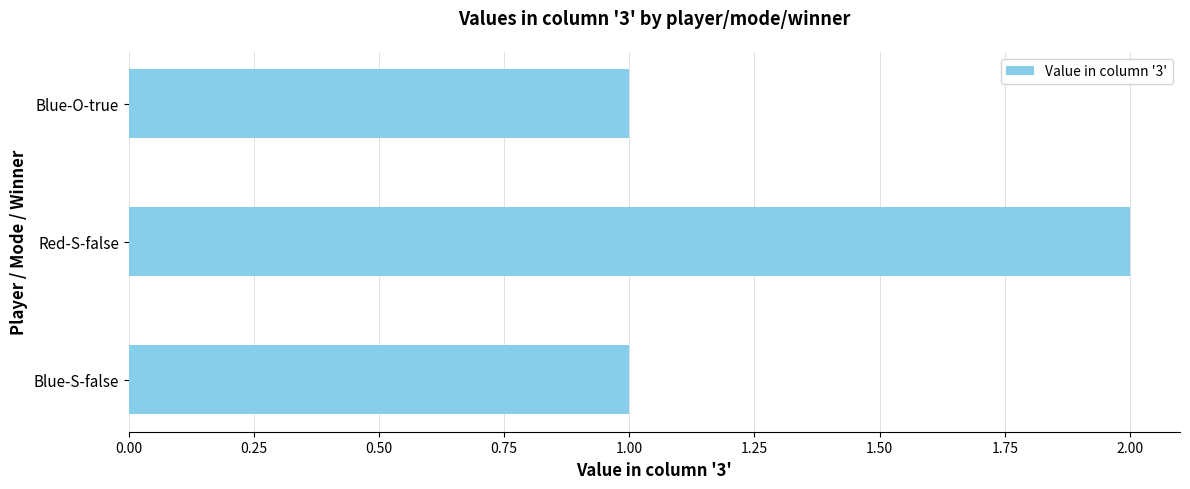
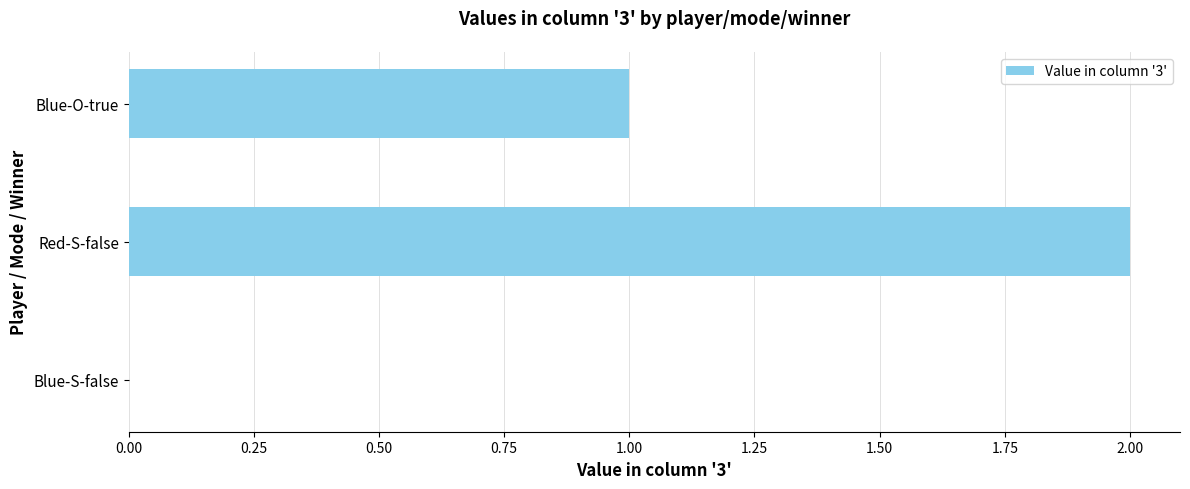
Blue-S-false: 1 -> 0
